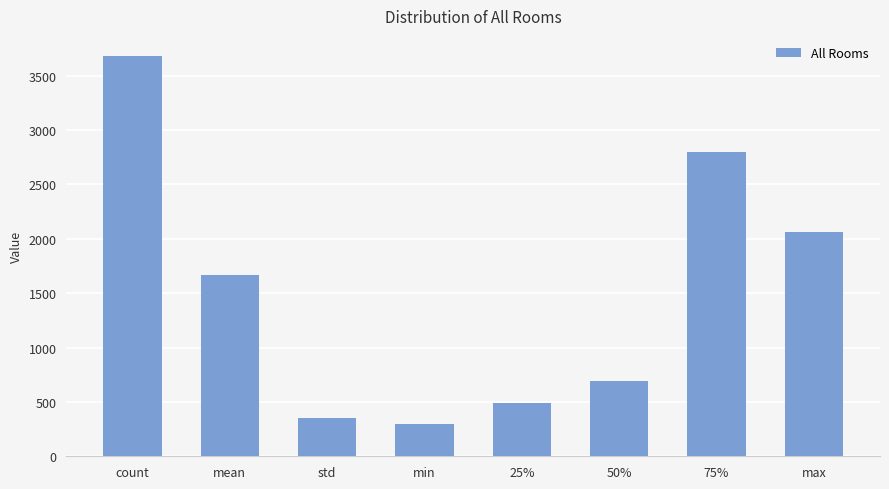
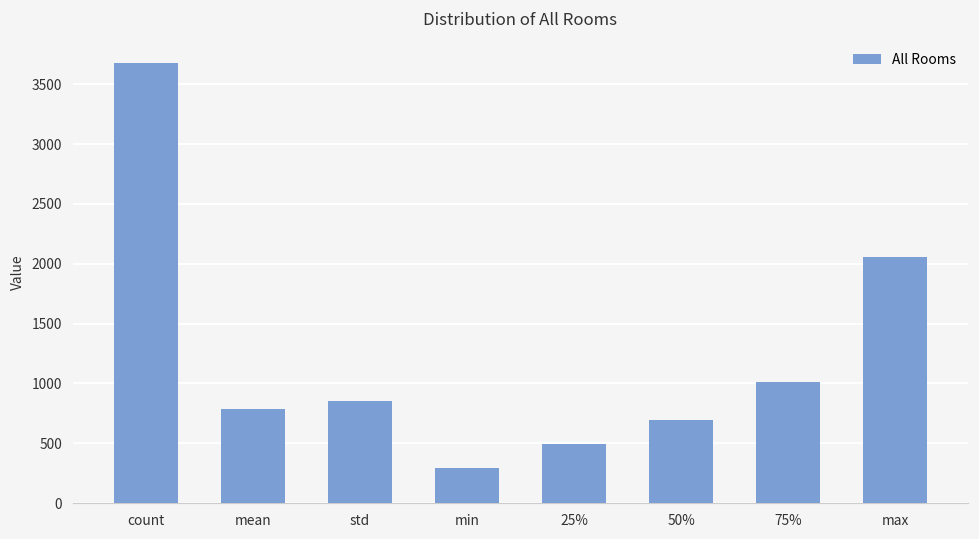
mean: 1660 -> 790
std: 350 -> 850
75%: 2800 -> 1020
